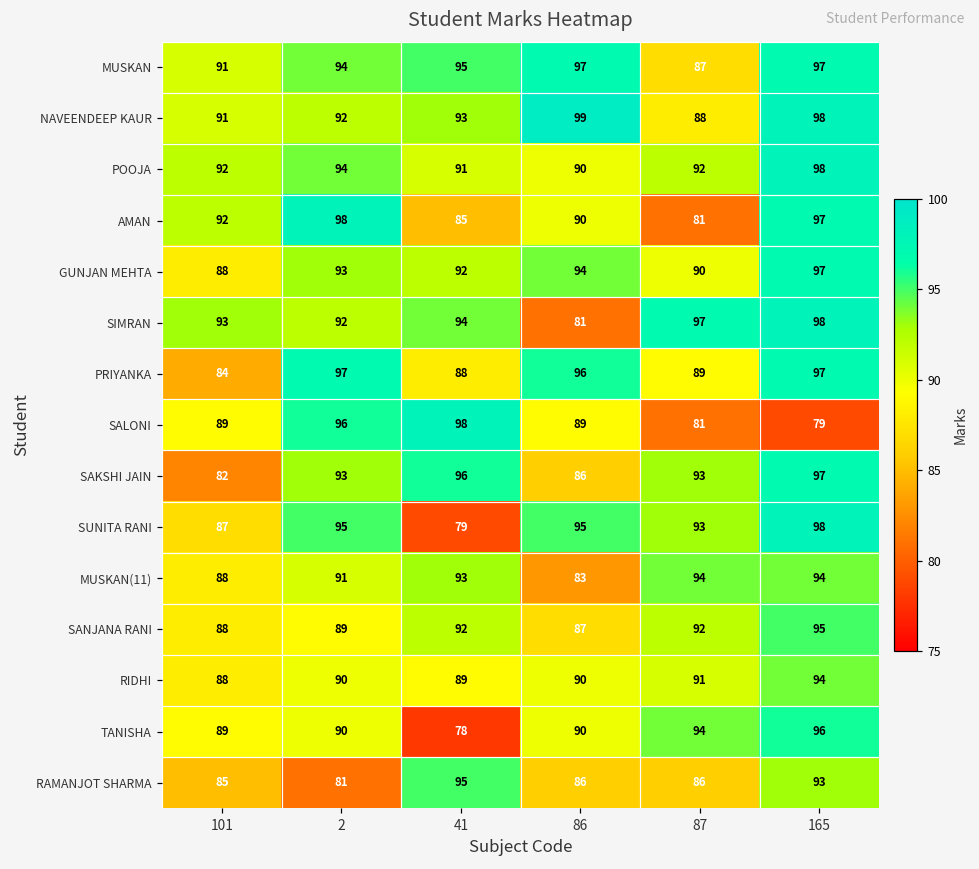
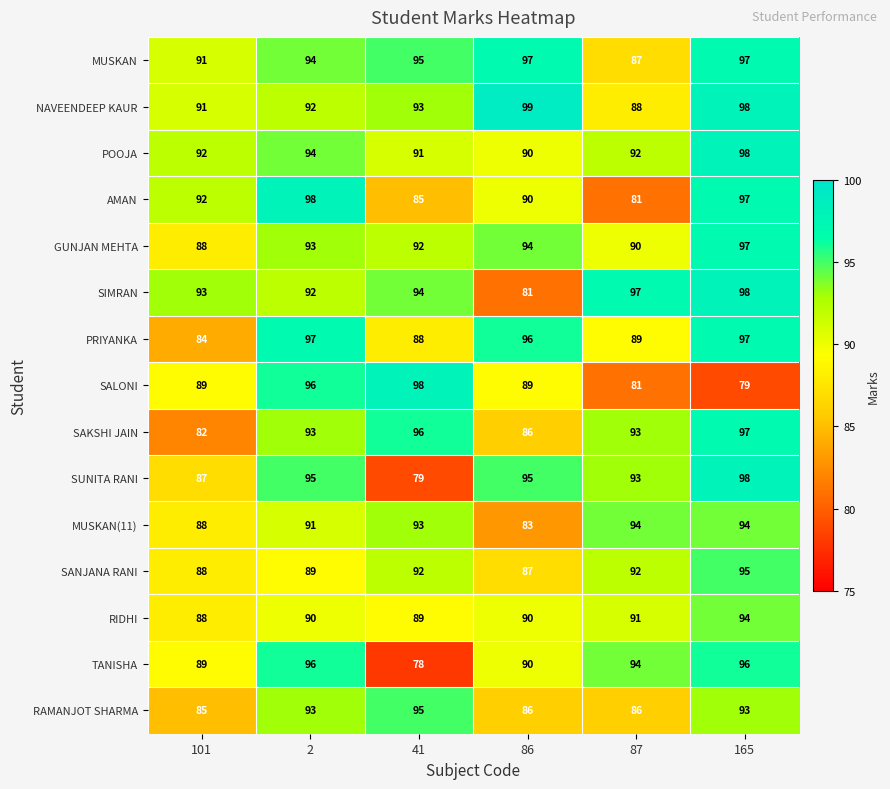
TANISHA, 2: 90 -> 96
RAMANJOT SHARMA, 2: 81 -> 93
